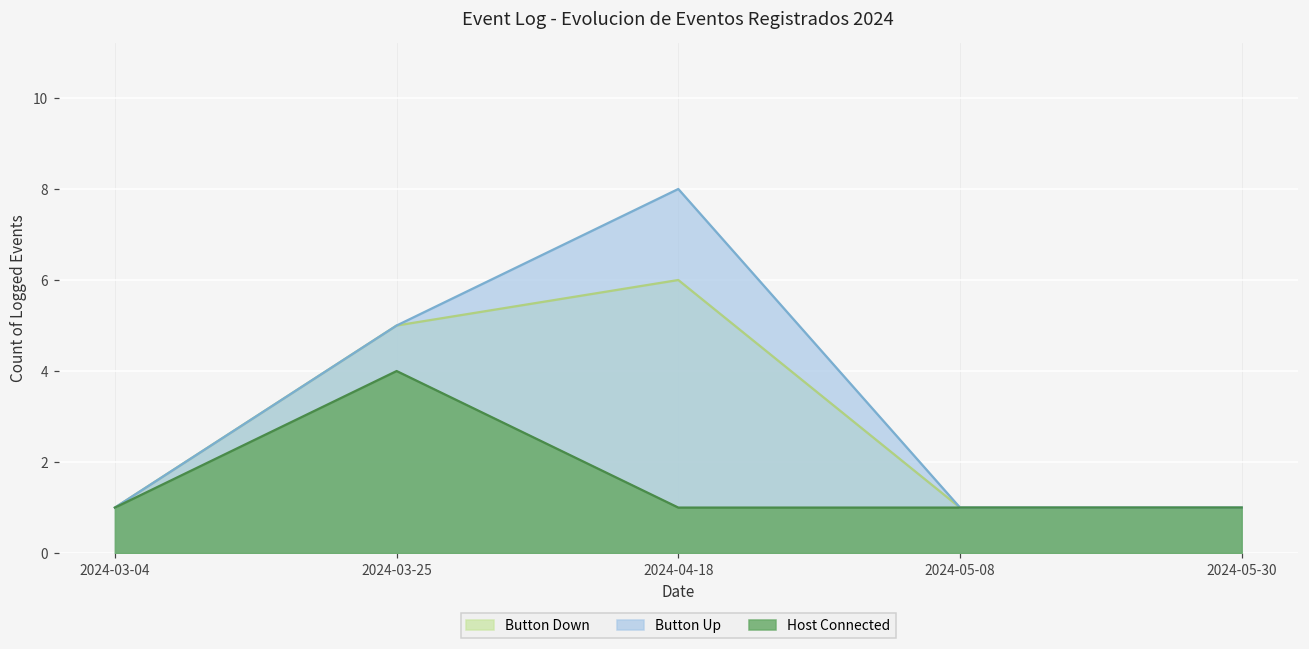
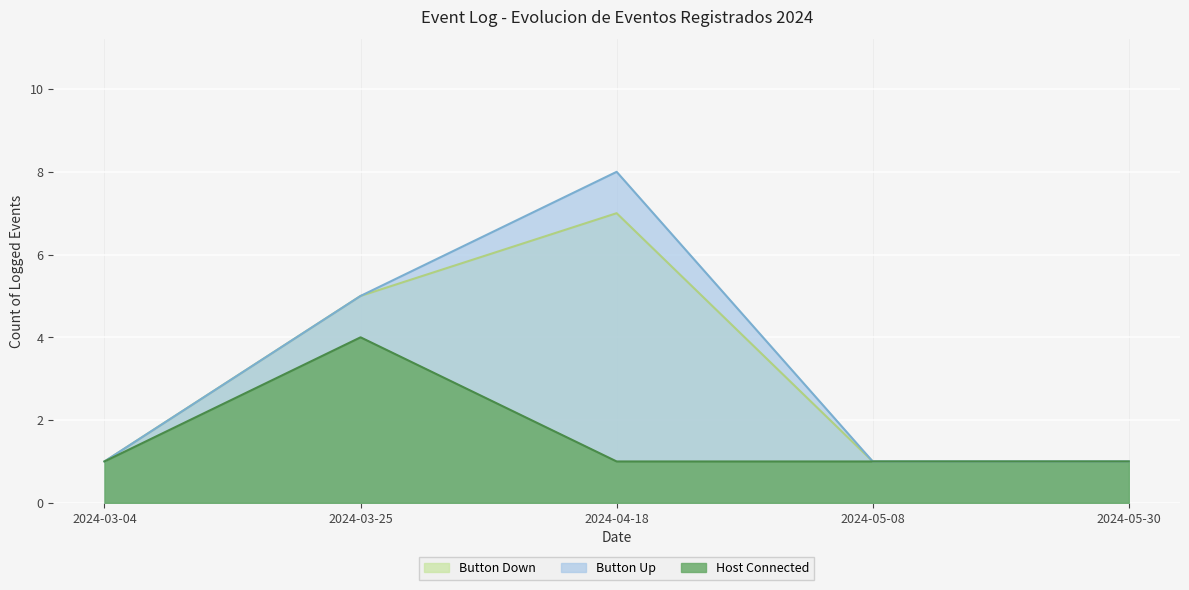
Button Down, 2024-04-18: 6 -> 7
